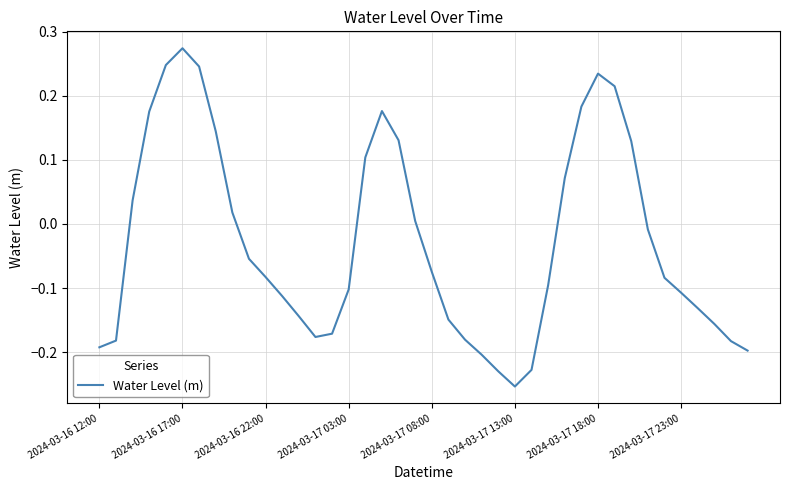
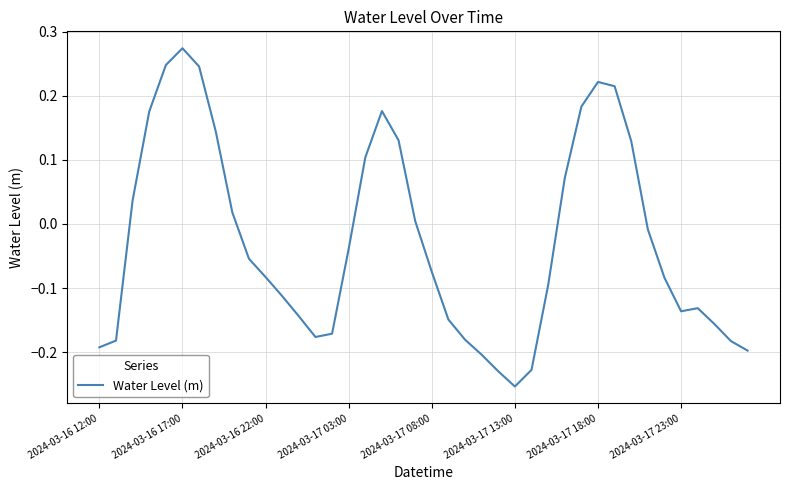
2024-03-17 03:00: -0.10 -> -0.04
2024-03-17 18:00: 0.23 -> 0.22
2024-03-17 23:00: -0.11 -> -0.14
